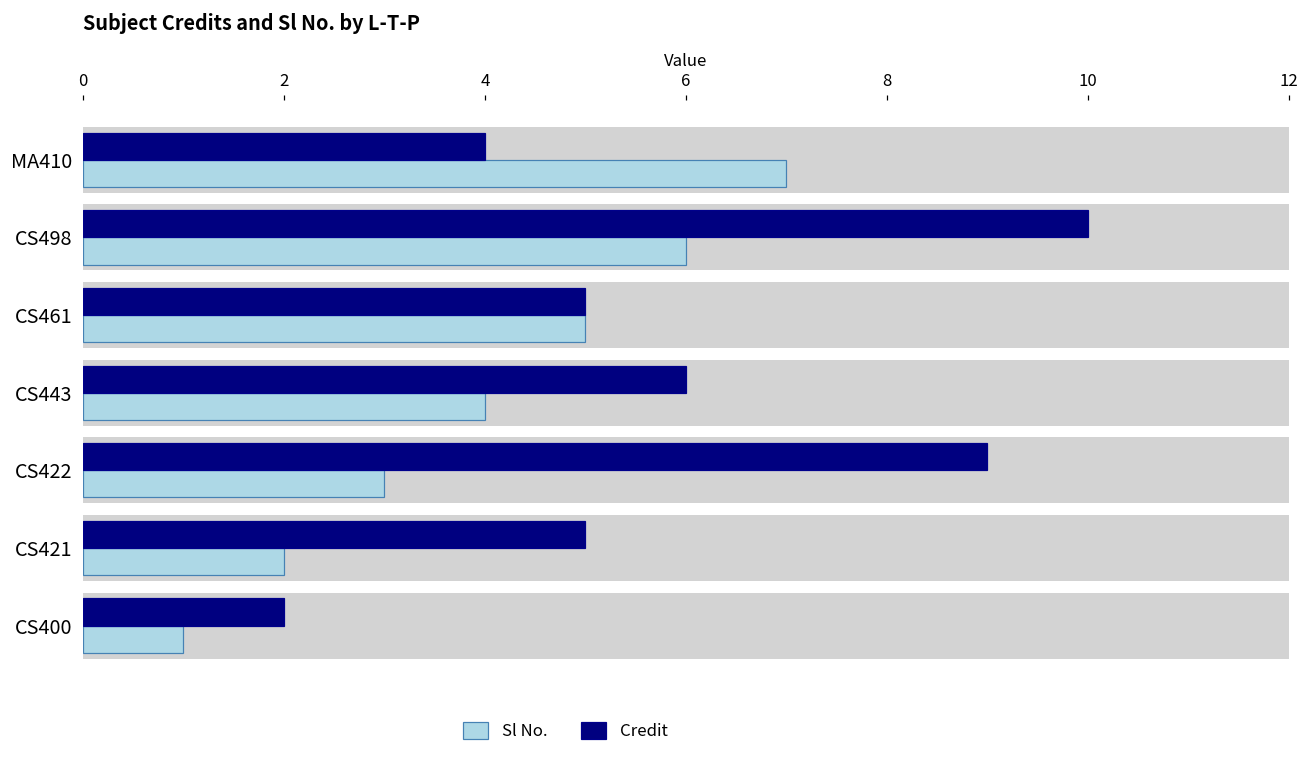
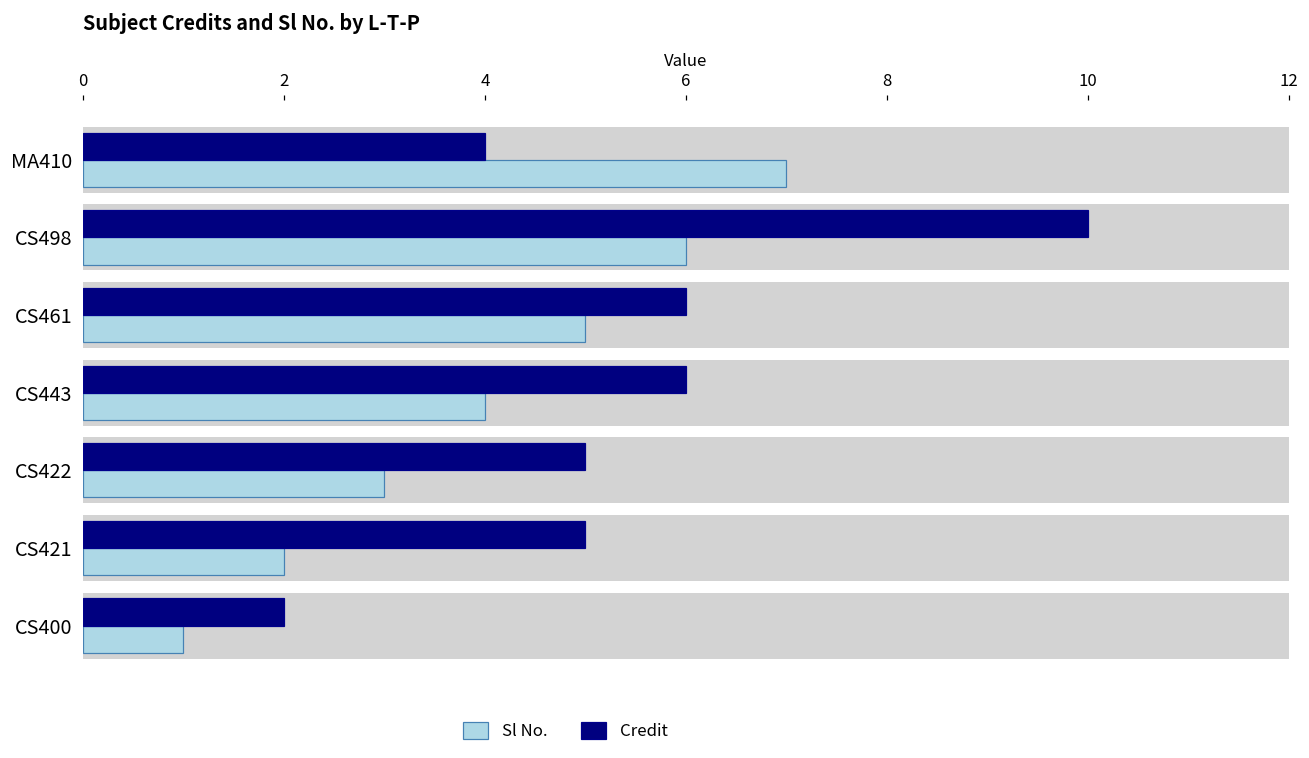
Credit, CS461: 5 -> 6
Credit, CS422: 9 -> 5
